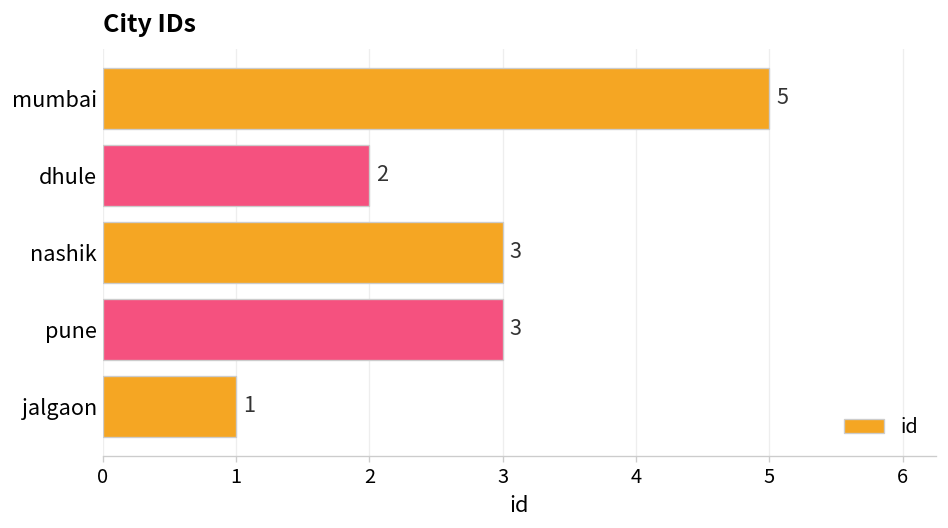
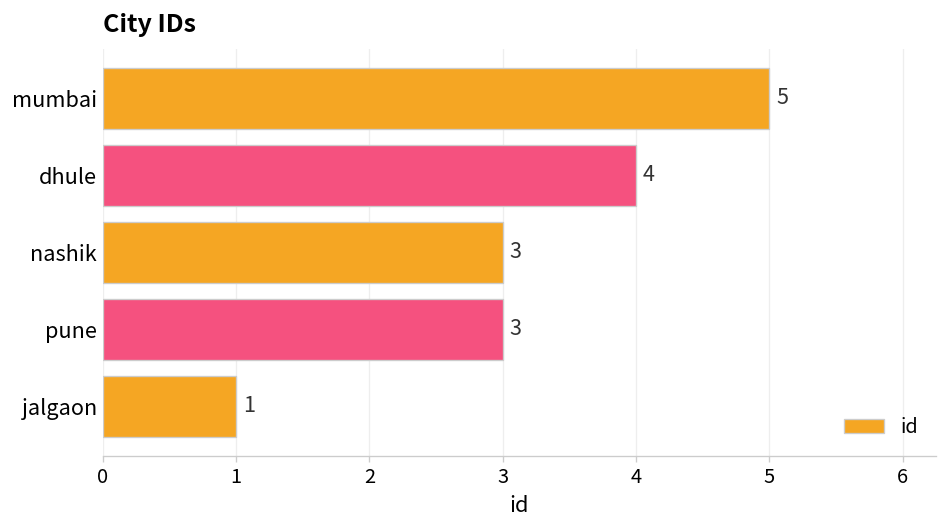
dhule: 2 -> 4
